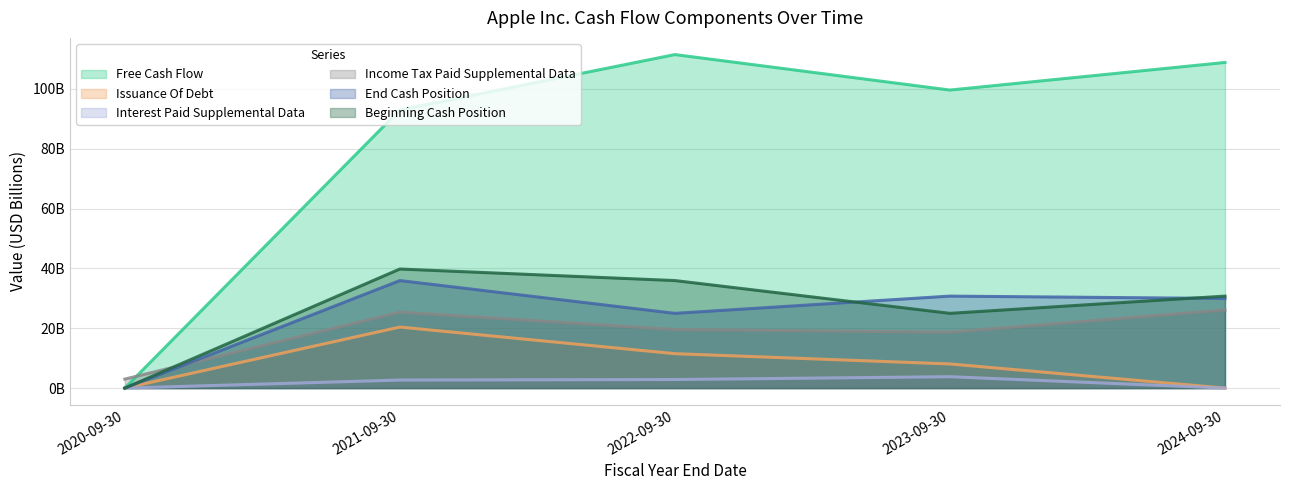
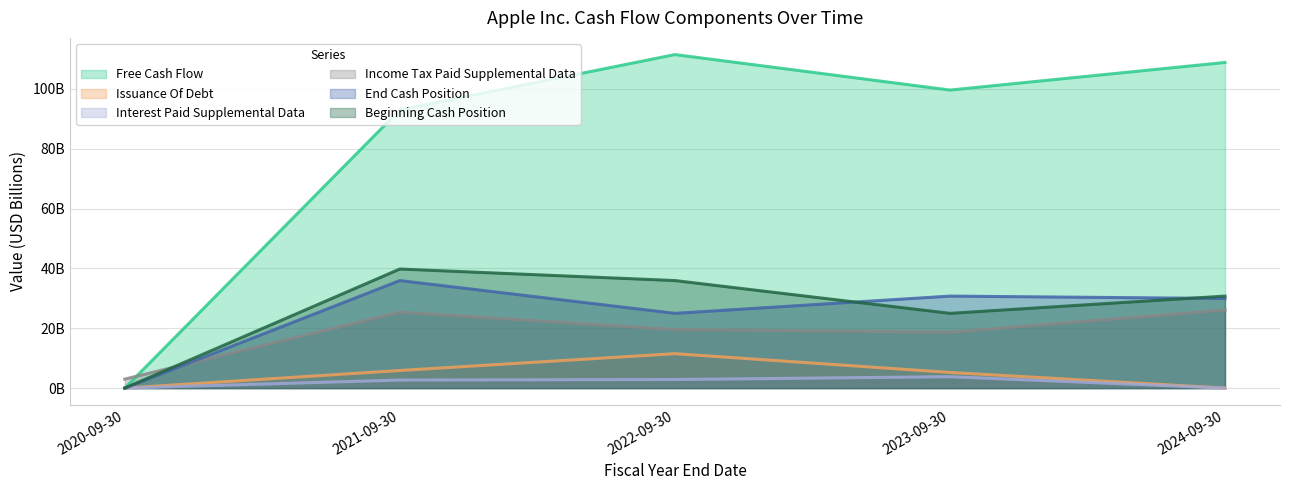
Issuance Of Debt, 2021-09-30: 20000000000 -> 6000000000
Issuance Of Debt, 2023-09-30: 8000000000 -> 5000000000
